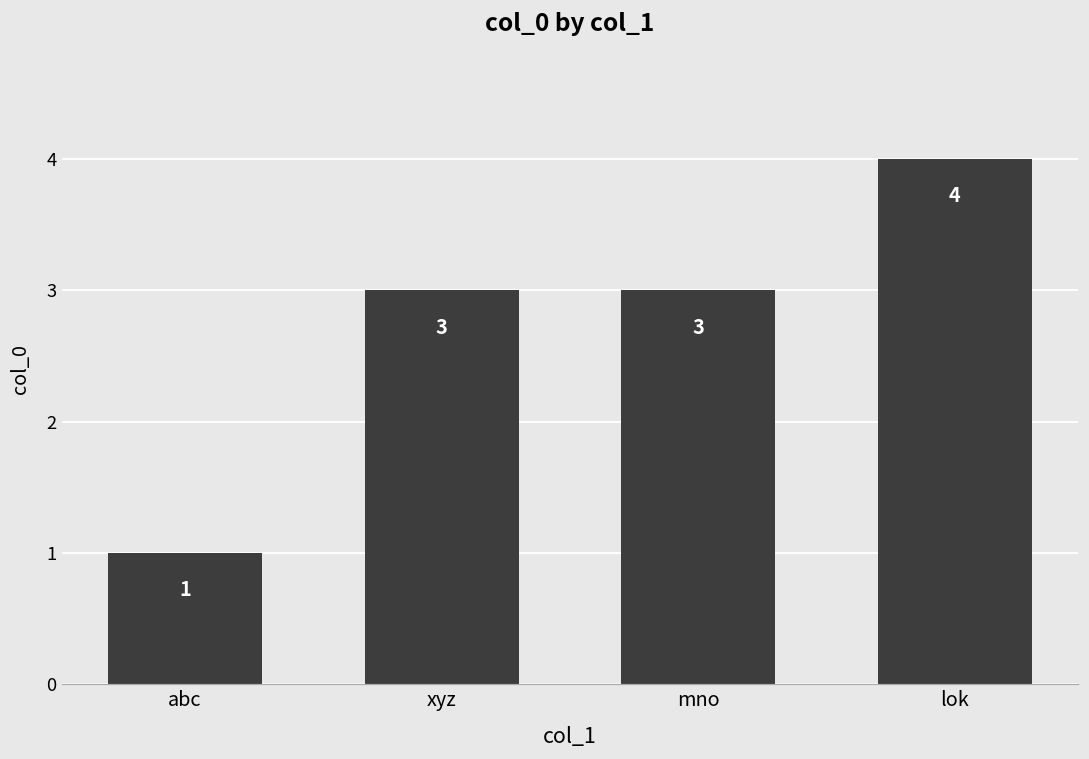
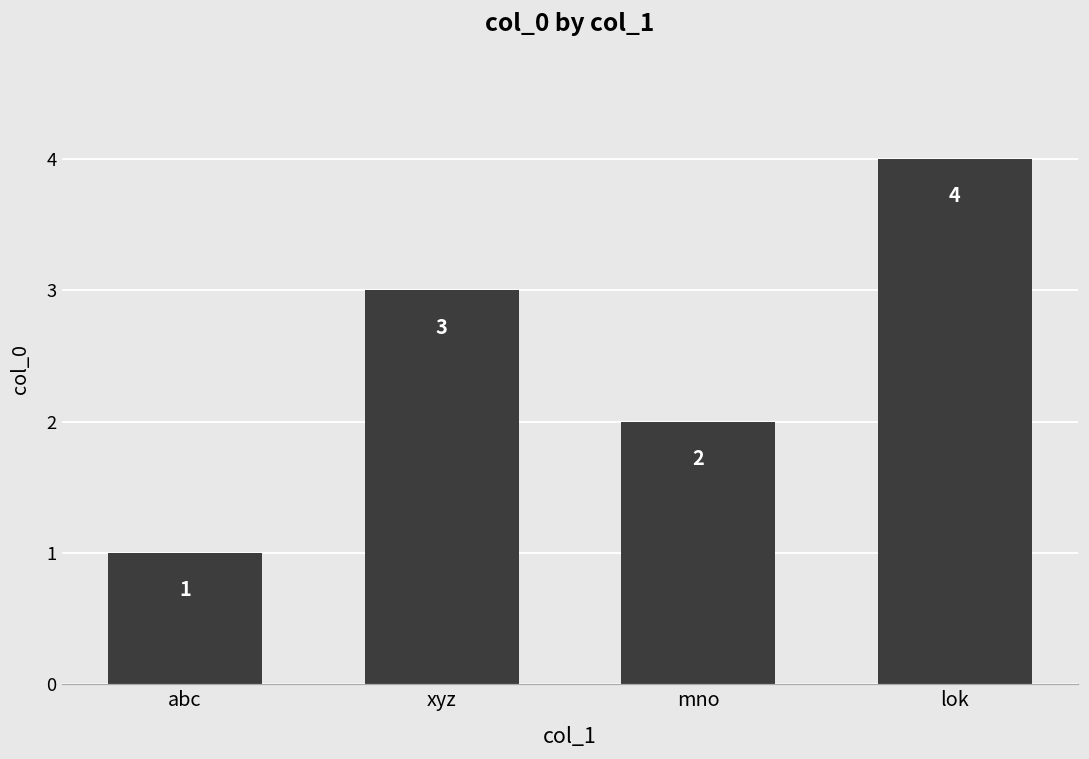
mno: 3 -> 2
